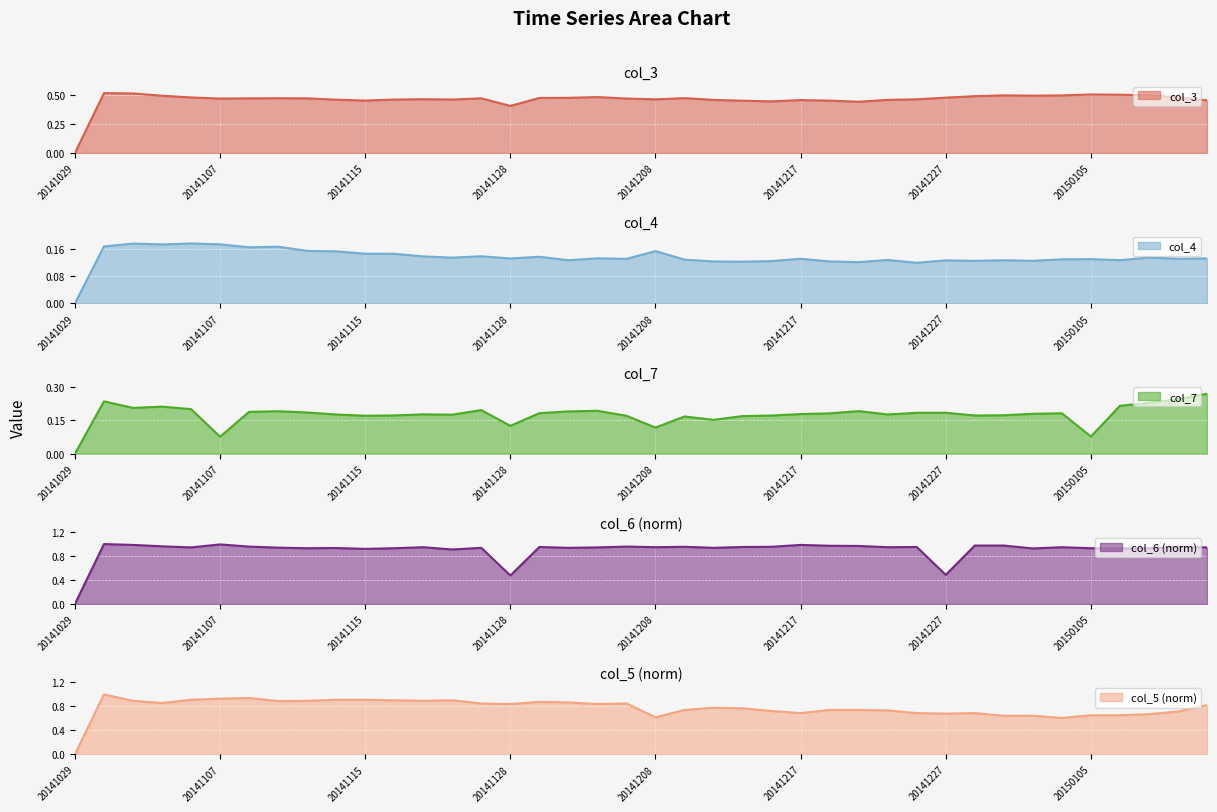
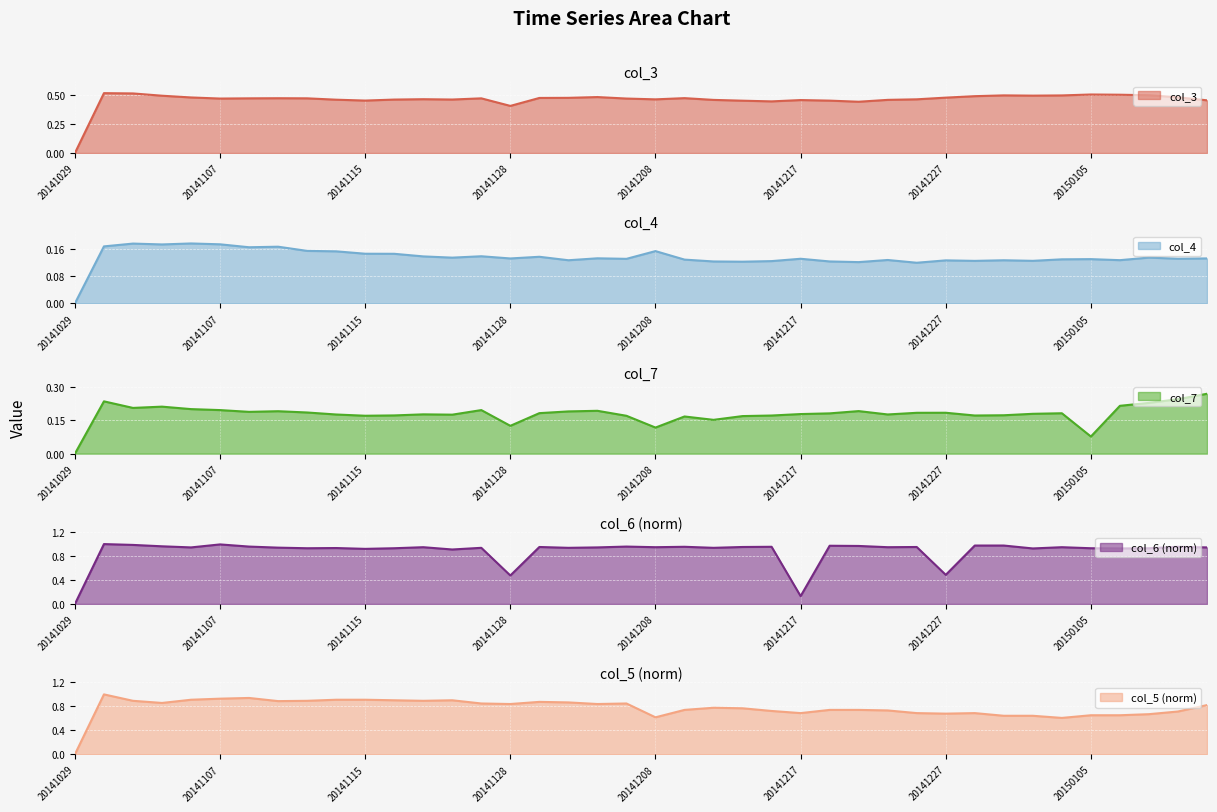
col_7, 20141107: 0.08 -> 0.20
col_6 (norm), 20141217: 1.0 -> 0.1
